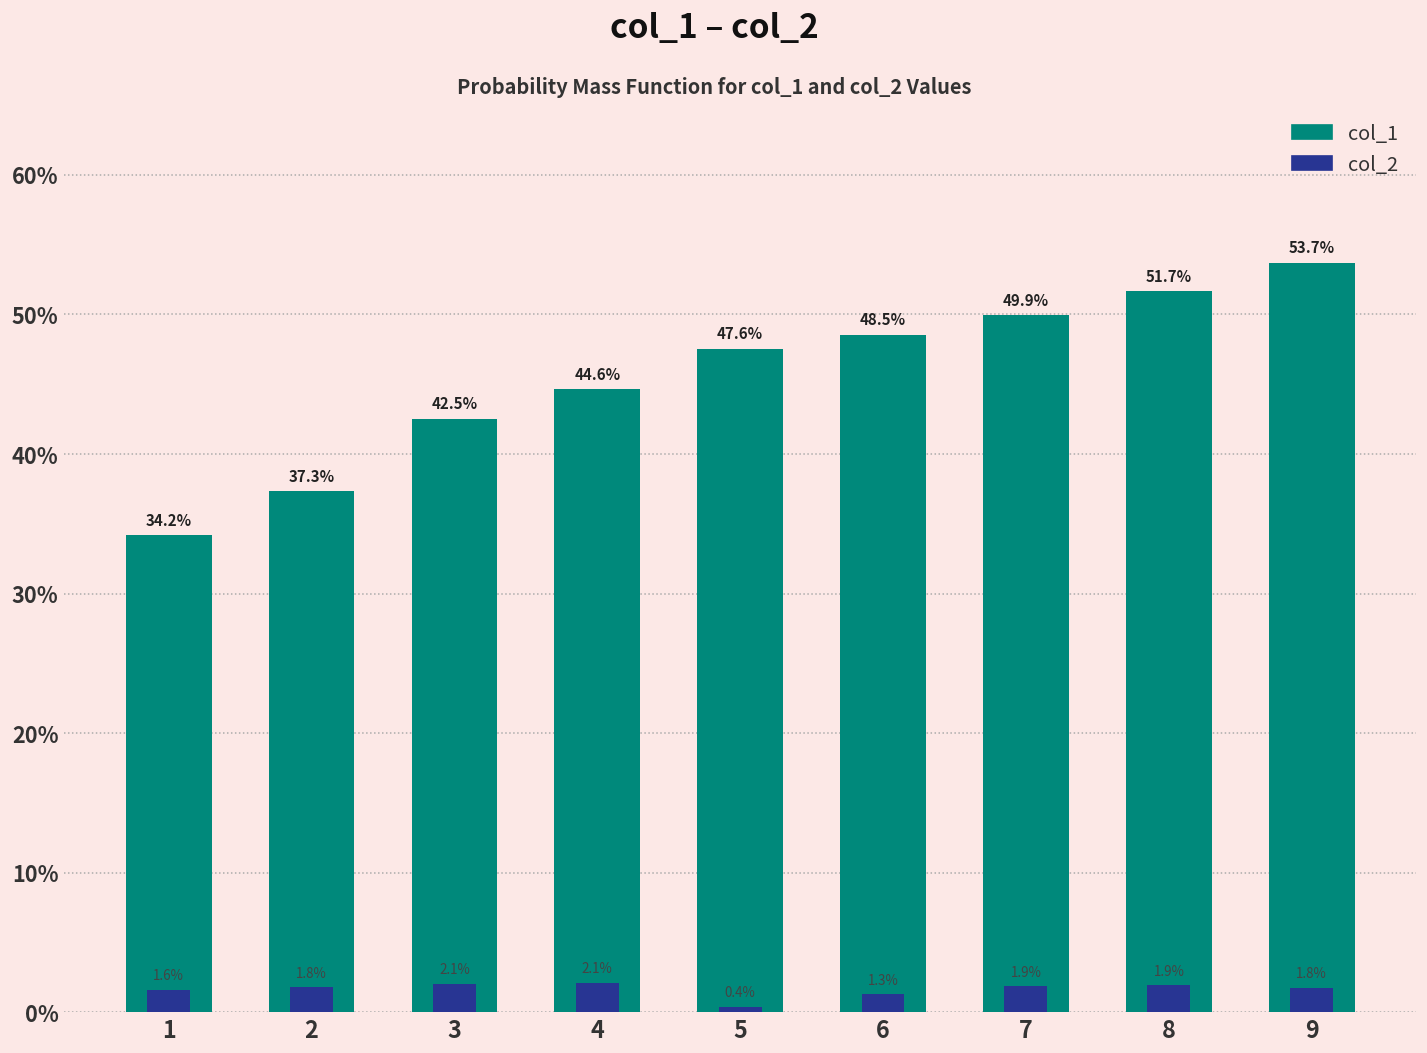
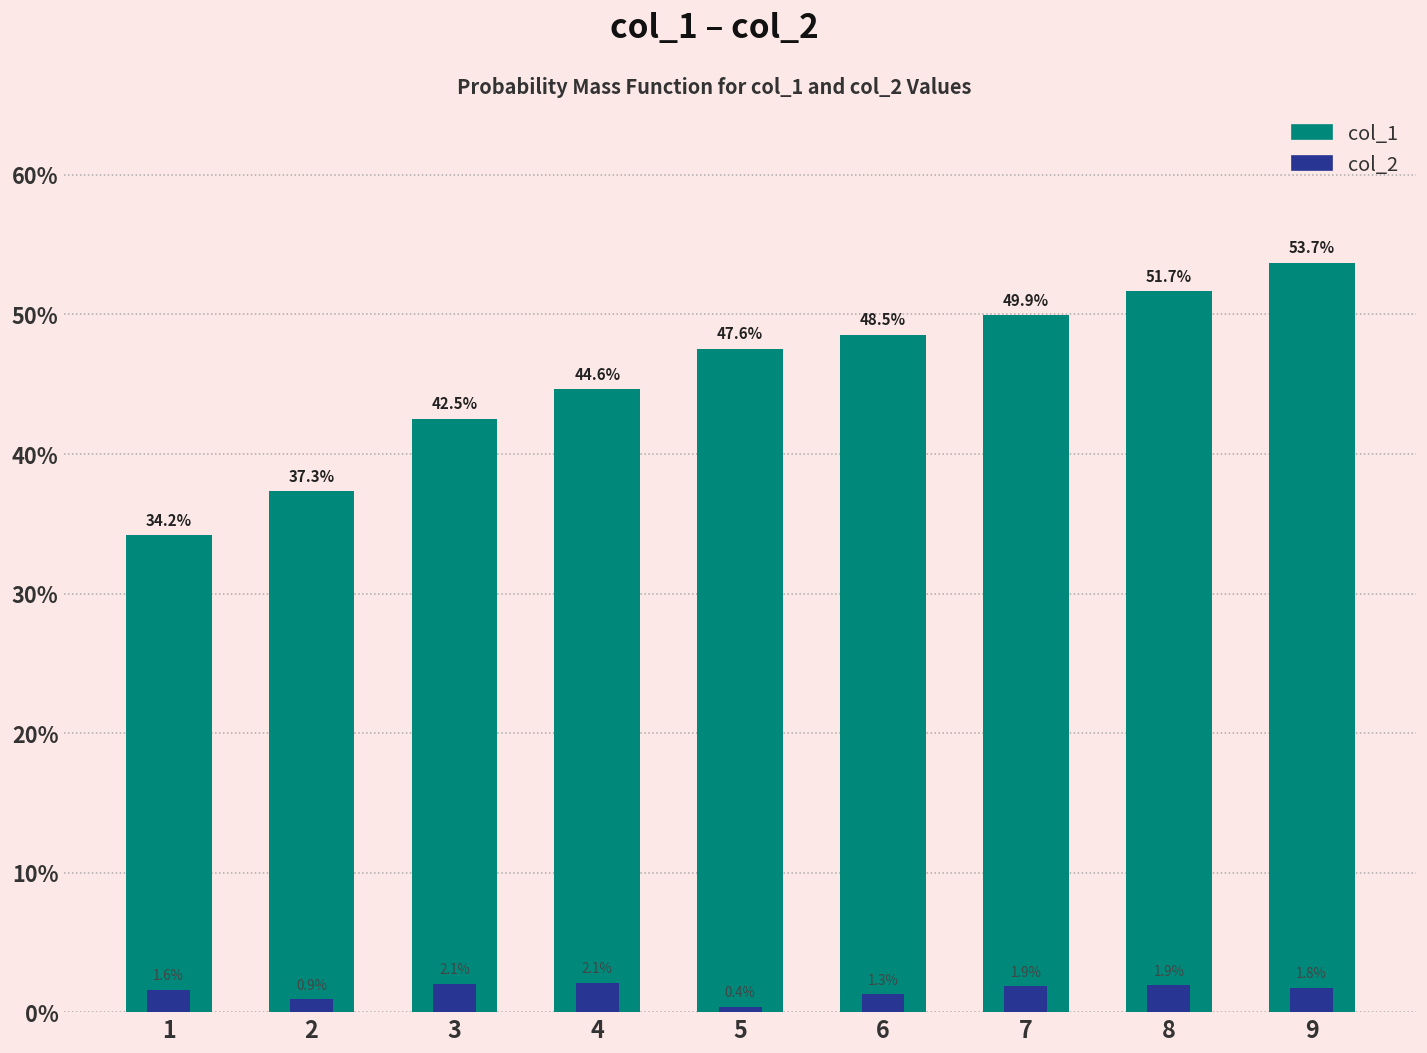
col_2, 2: 1.8% -> 0.9%
